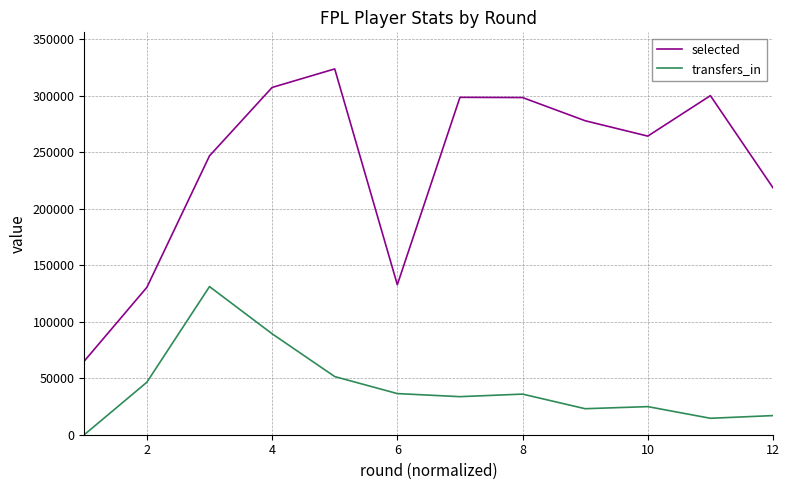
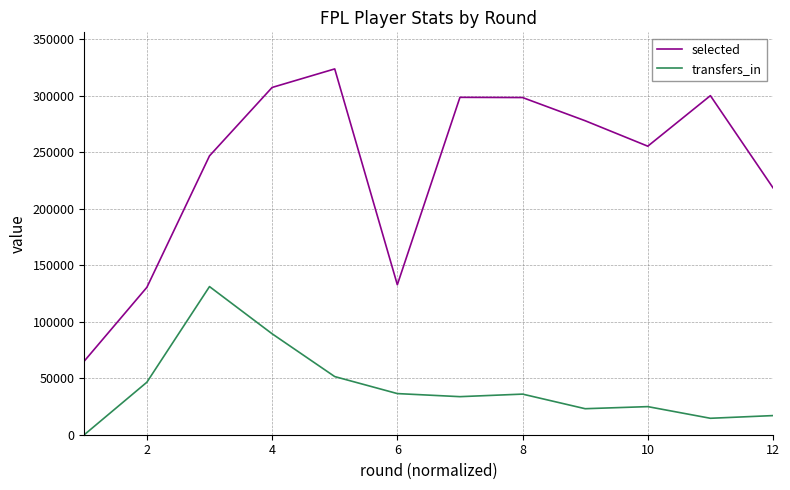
selected, 10: 264000 -> 255000
